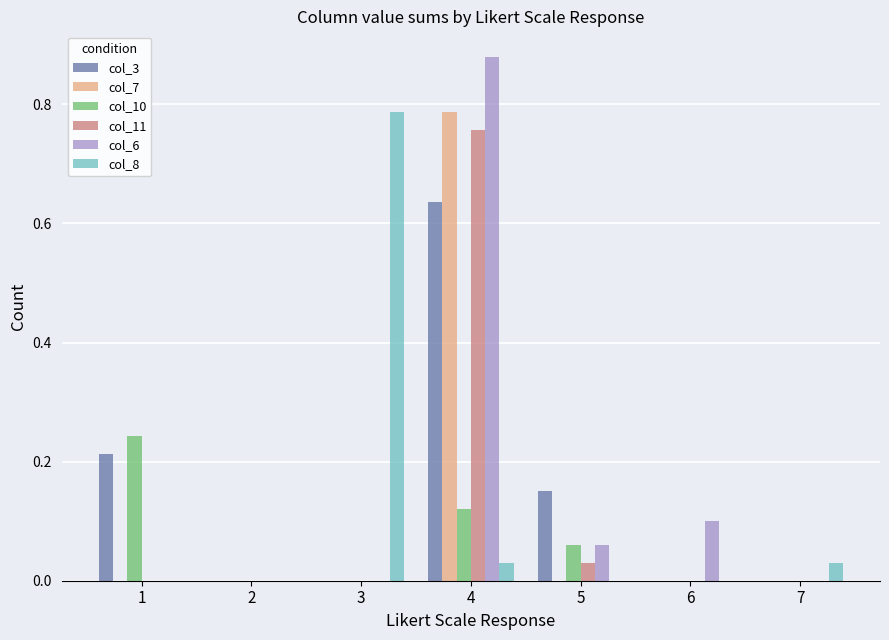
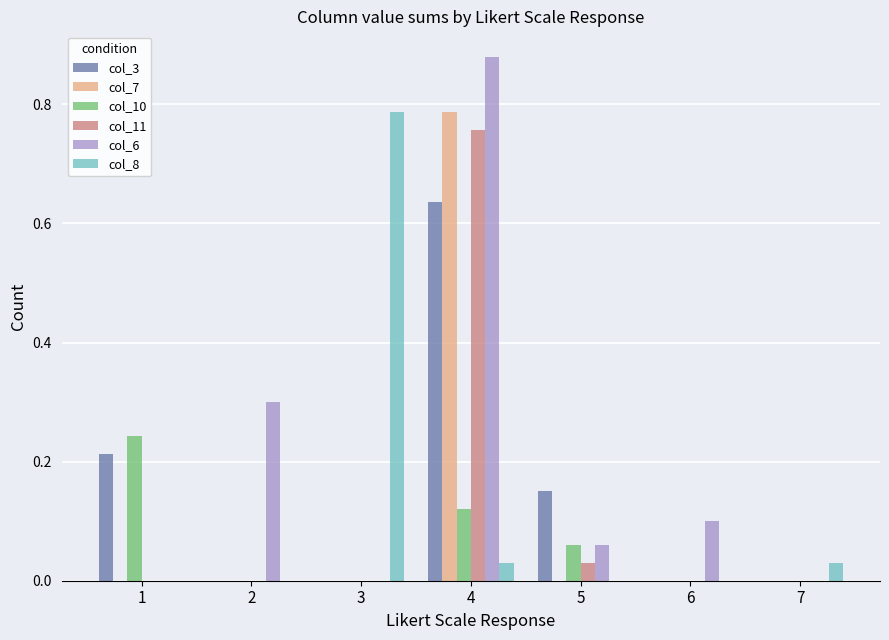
col_6, 2: 0.0 -> 0.3
